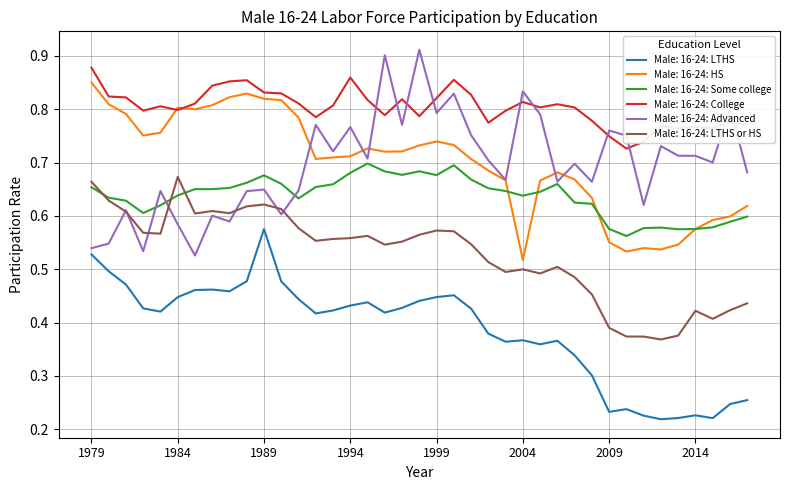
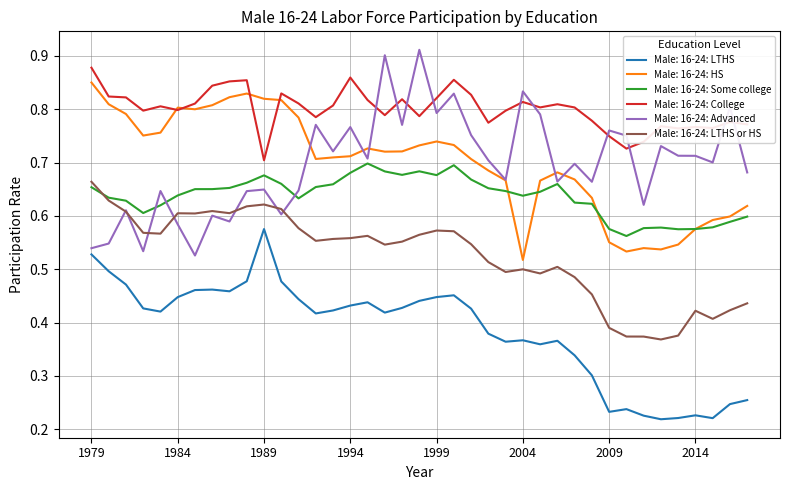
Male: 16-24: LTHS or HS, 1984: 0.67 -> 0.61
Male: 16-24: College, 1989: 0.83 -> 0.70
